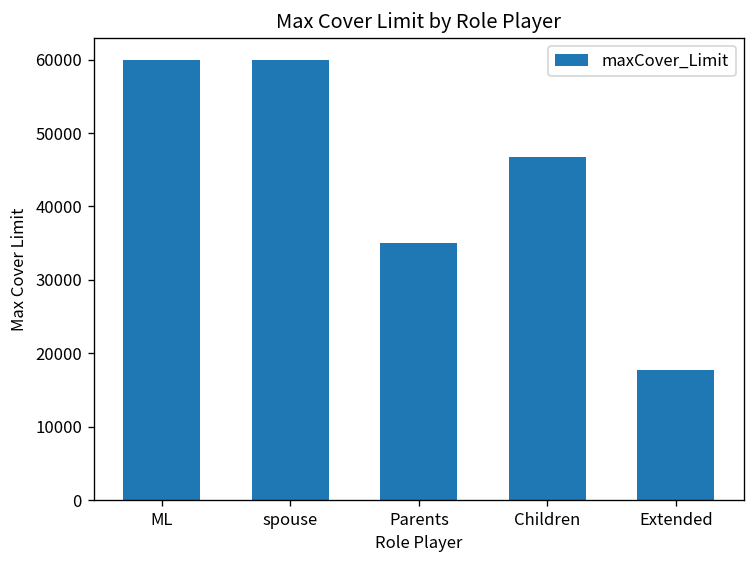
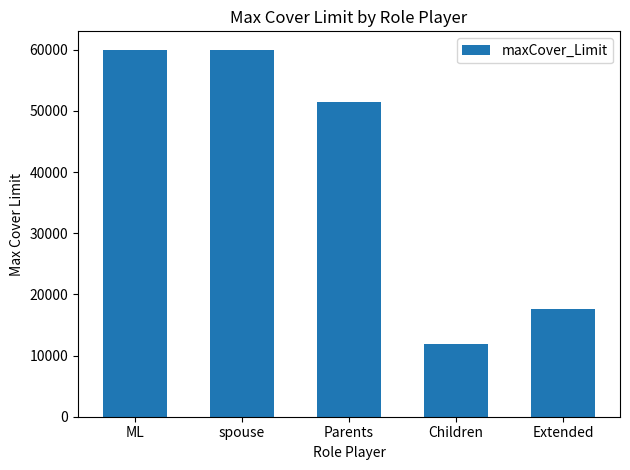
Parents: 35000 -> 51000
Children: 47000 -> 12000
